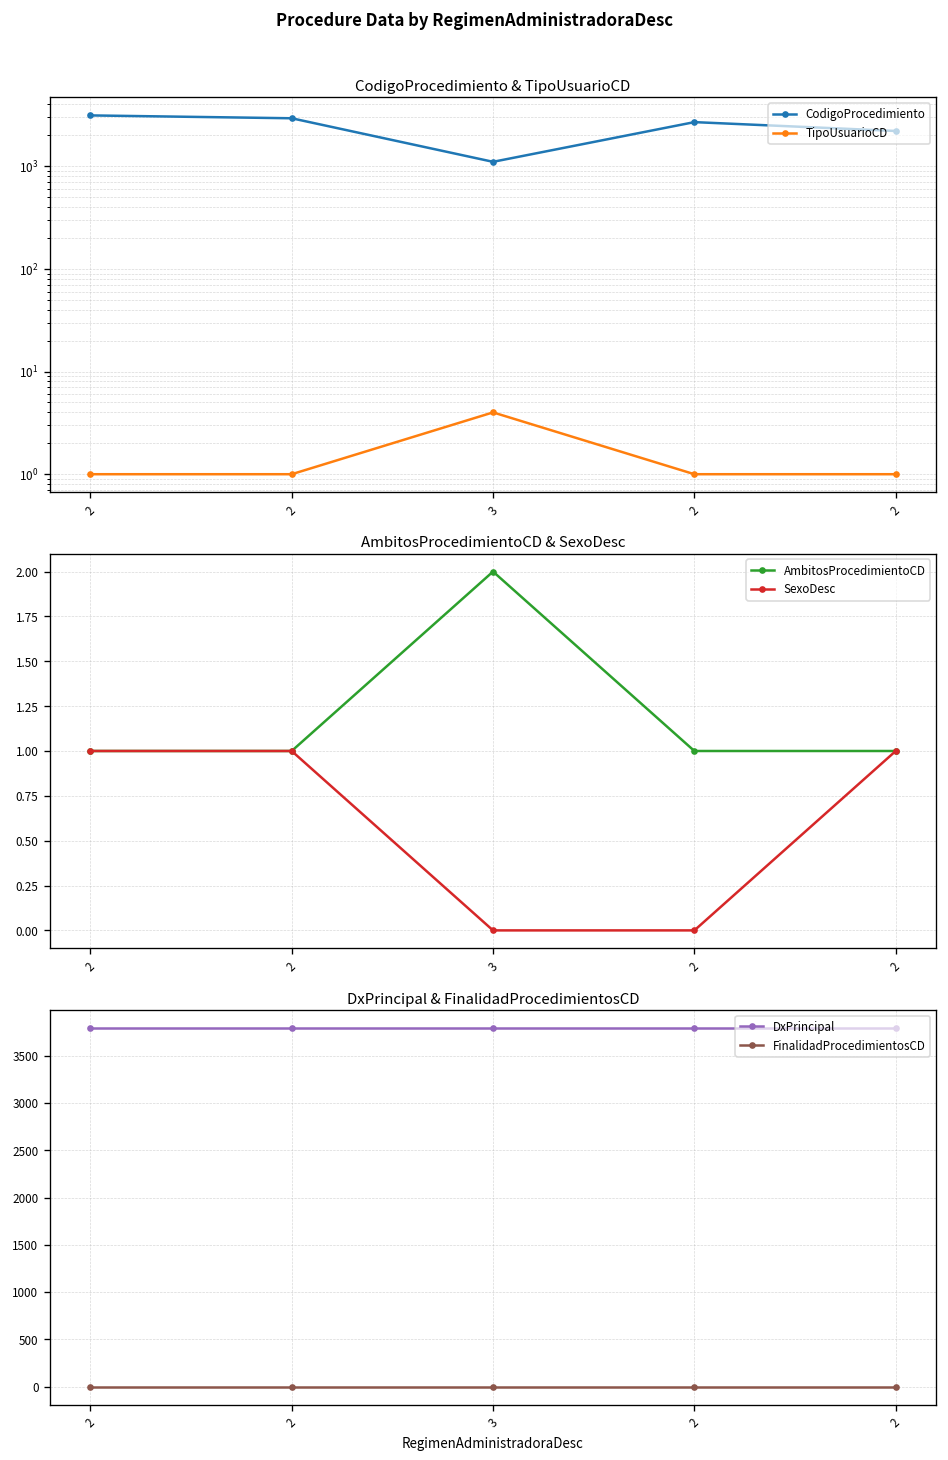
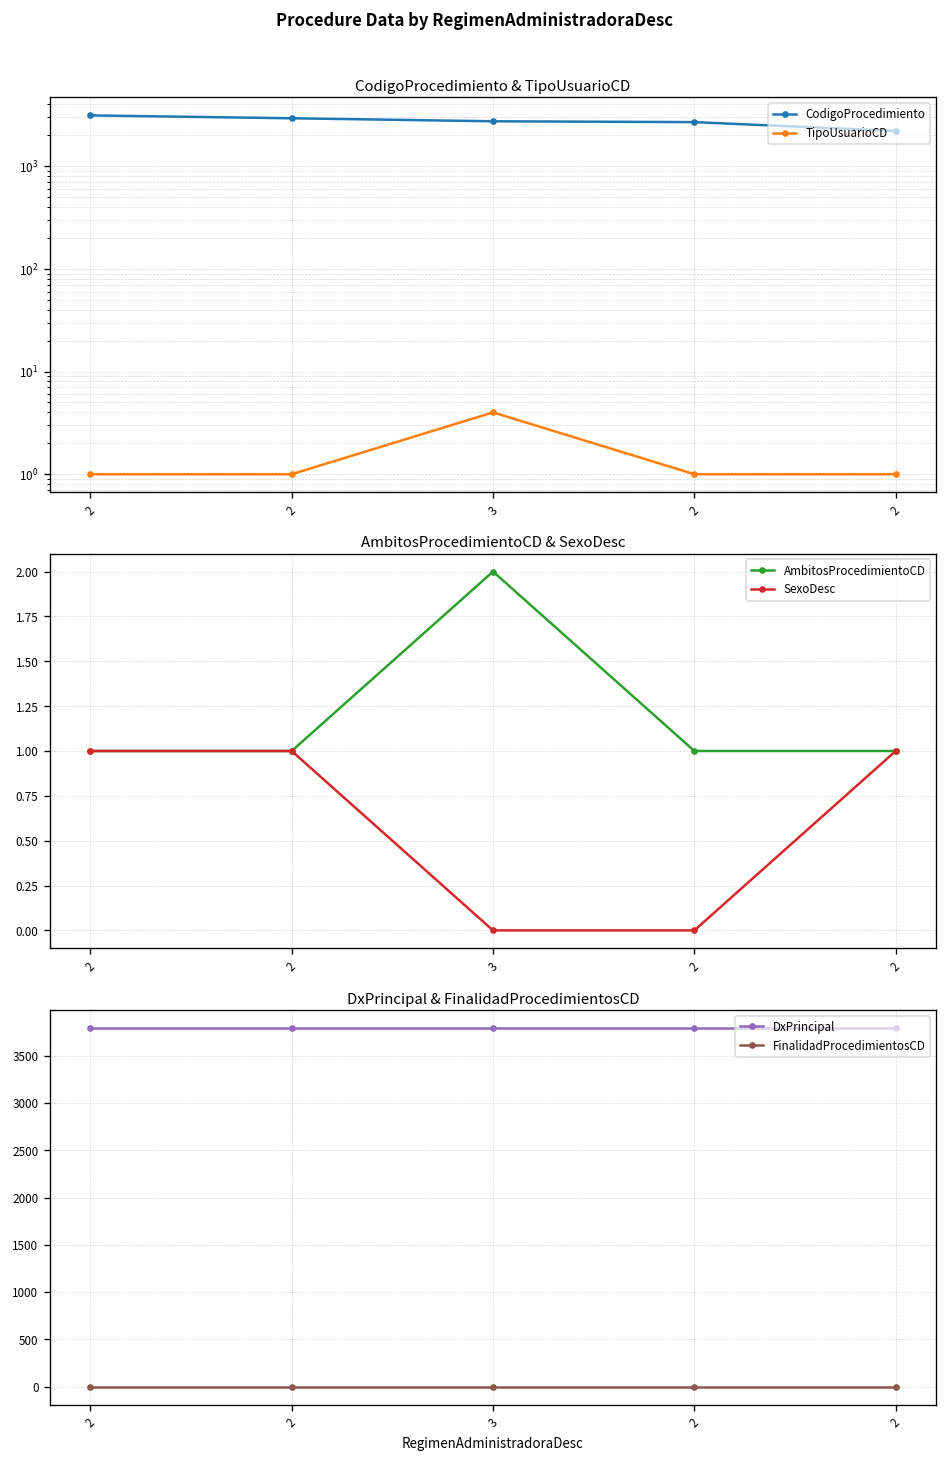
CodigoProcedimiento & TipoUsuarioCD, CodigoProcedimiento, 3: 1100 -> 2700
